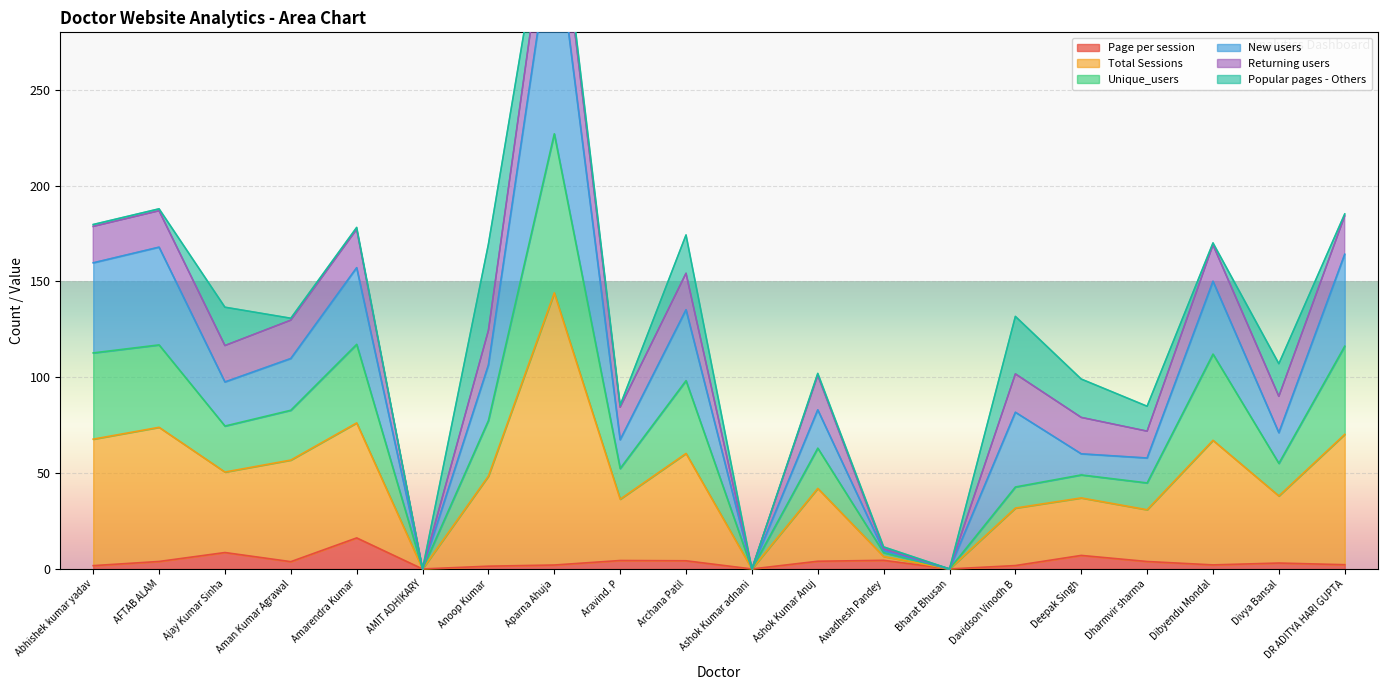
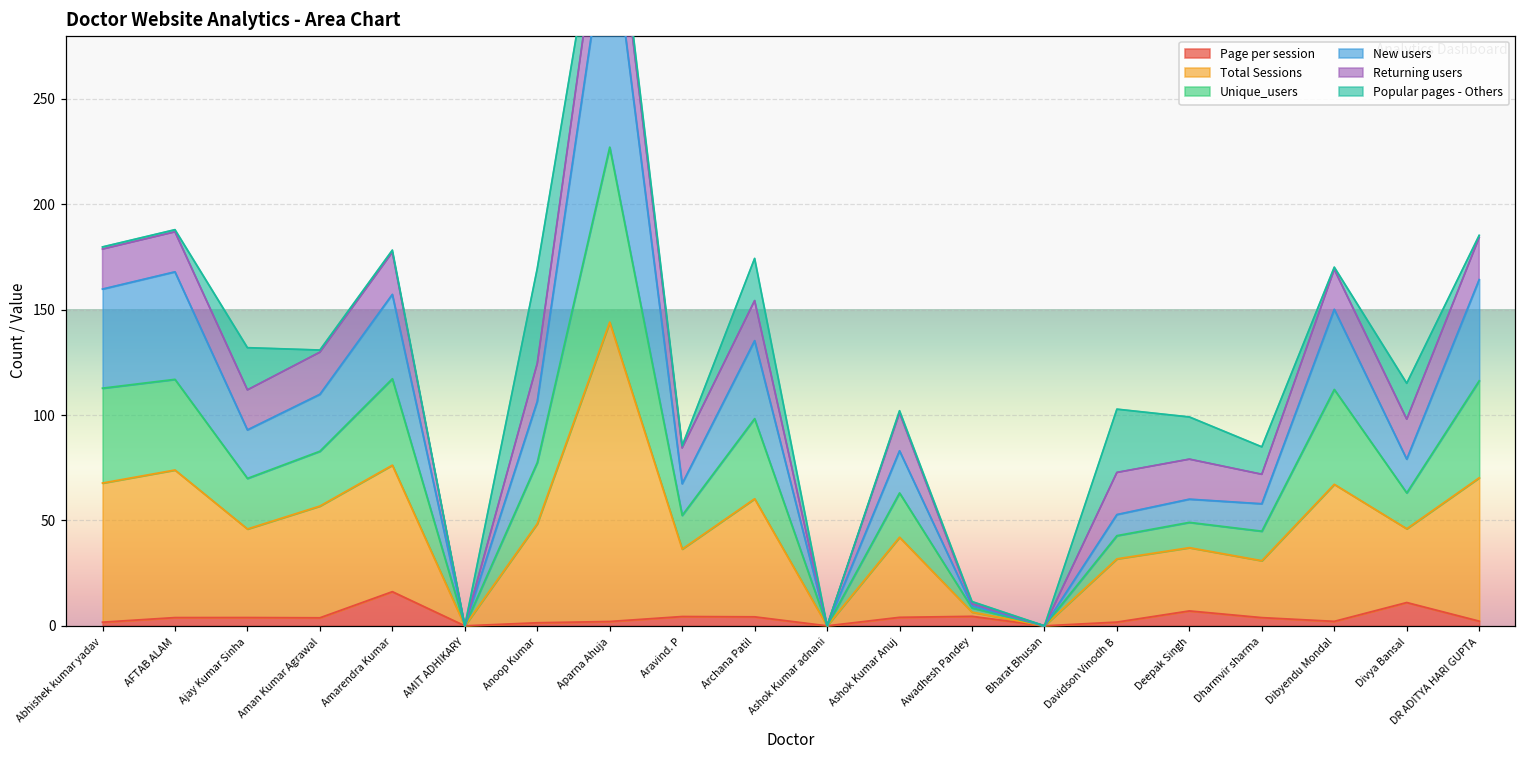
Page per session, Ajay Kumar Sinha: 9 -> 4
New users, Davidson Vinodh B: 39 -> 10
Page per session, Divya Bansal: 3 -> 11
